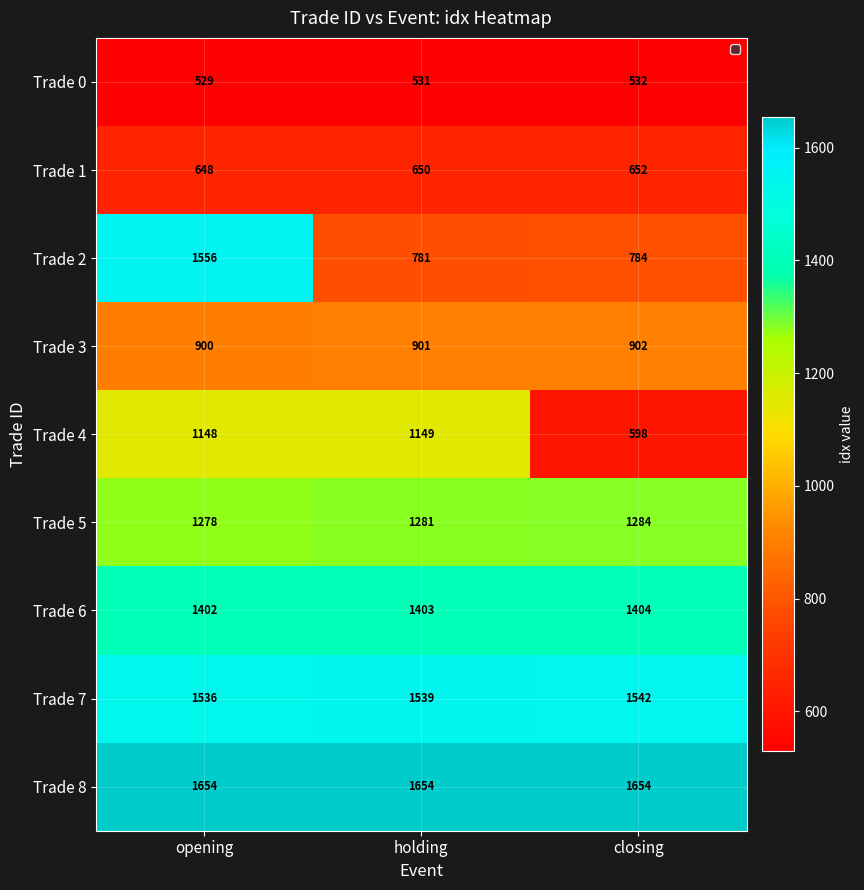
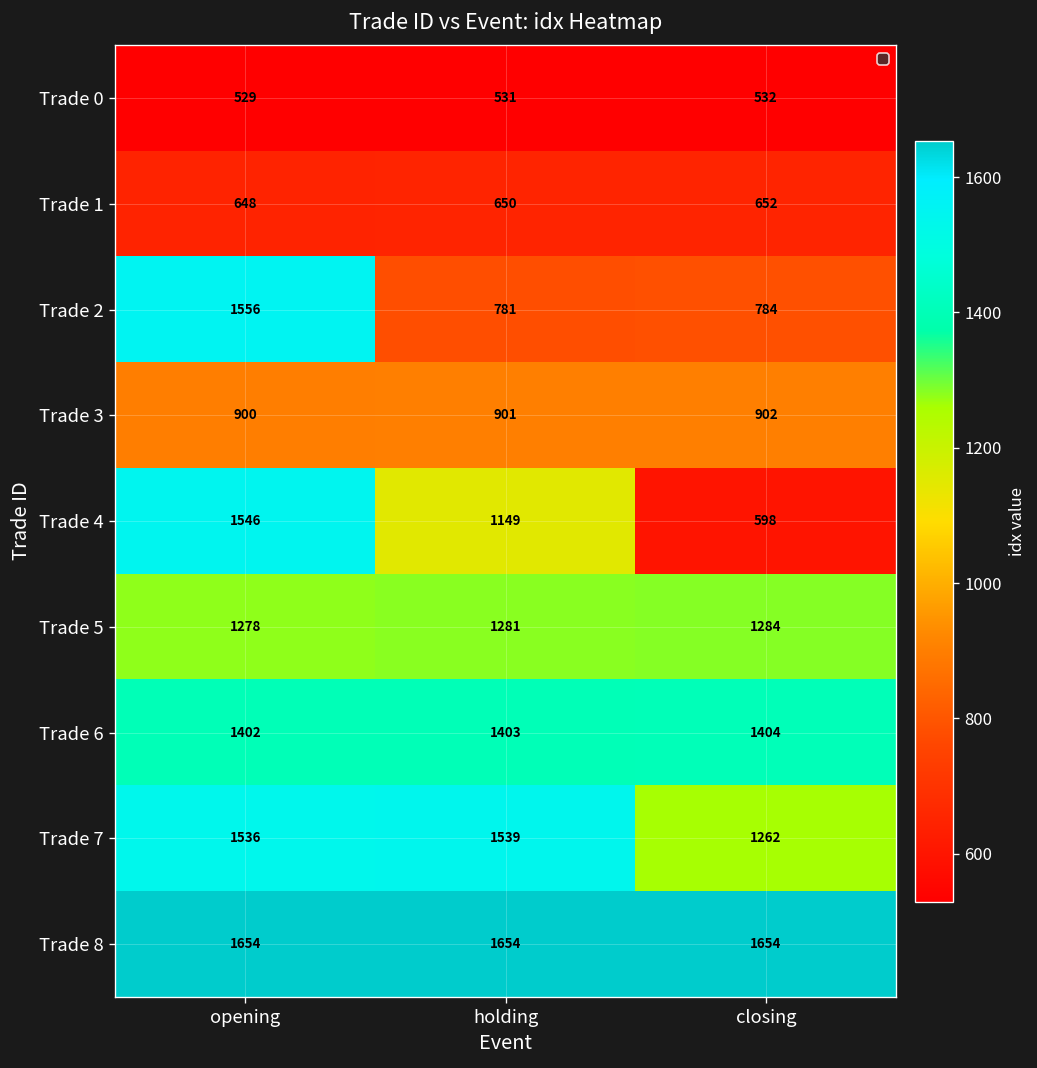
Trade 4, opening: 1148 -> 1546
Trade 7, closing: 1542 -> 1262
